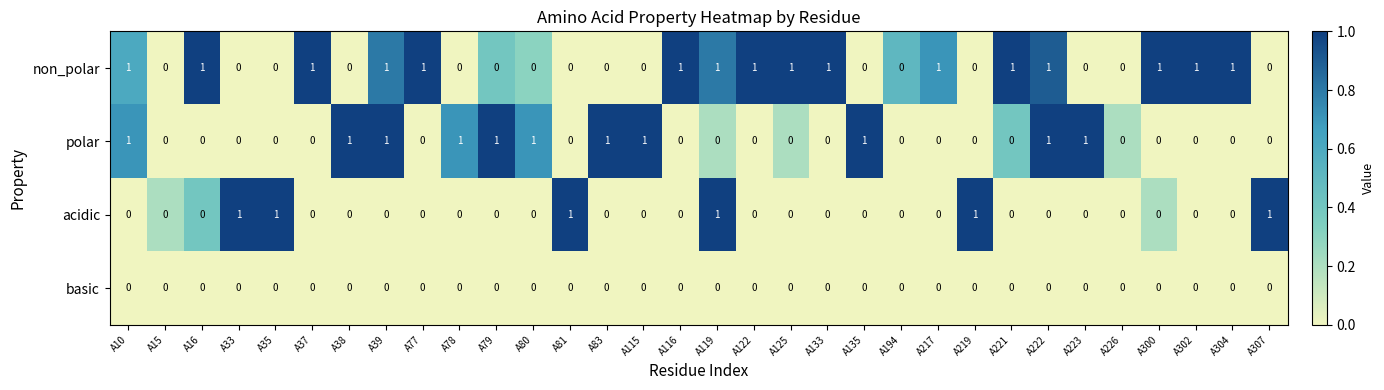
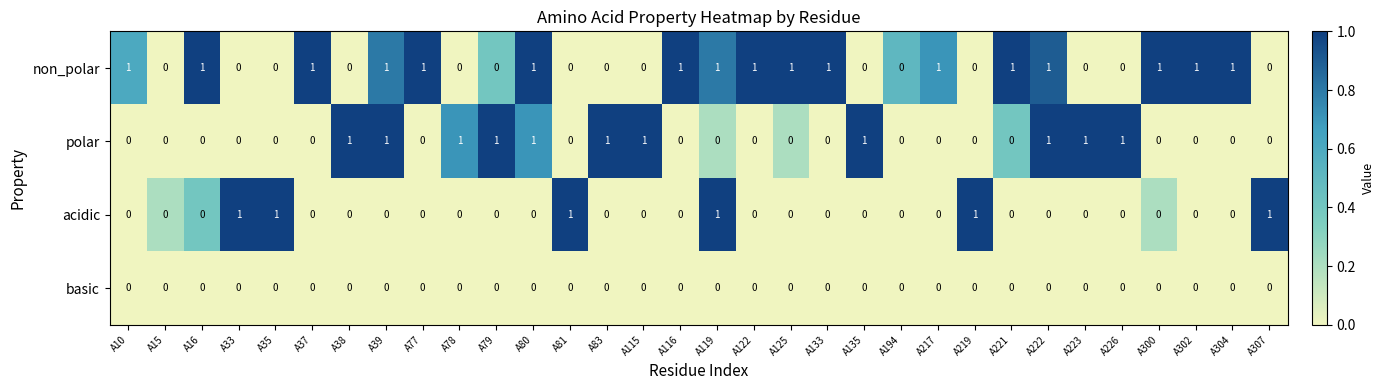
non_polar, A80: 0 -> 1
polar, A10: 1 -> 0
polar, A226: 0 -> 1
